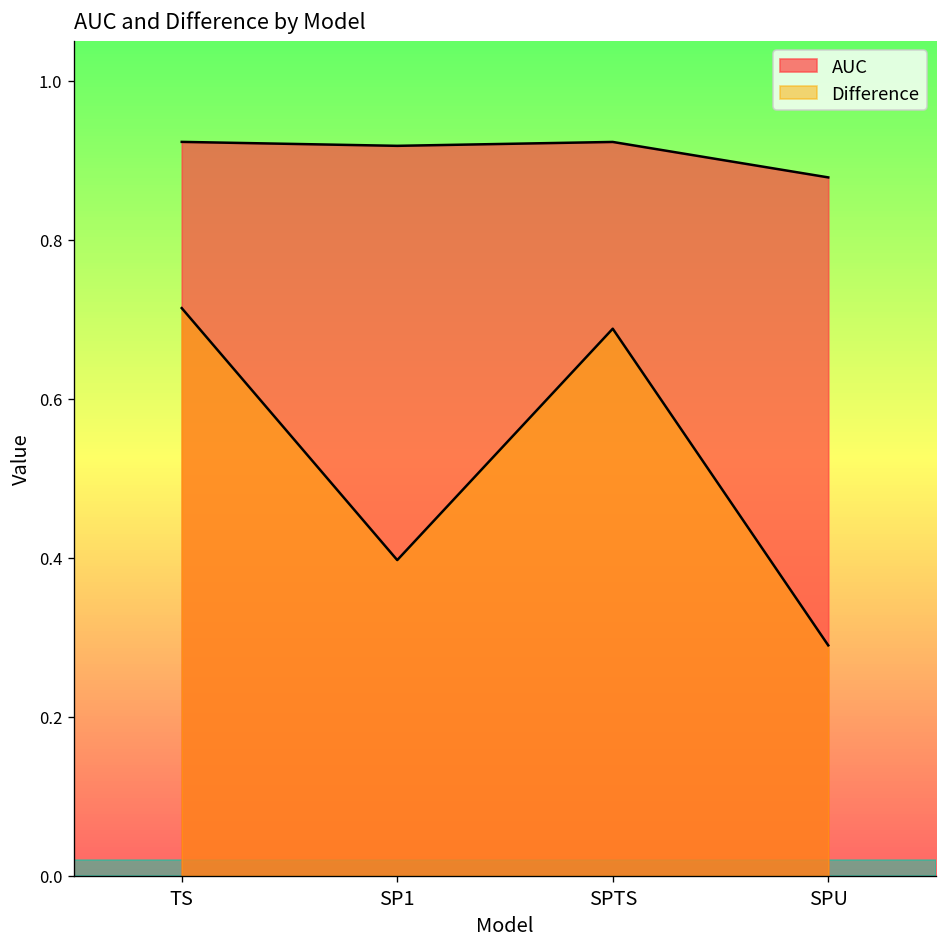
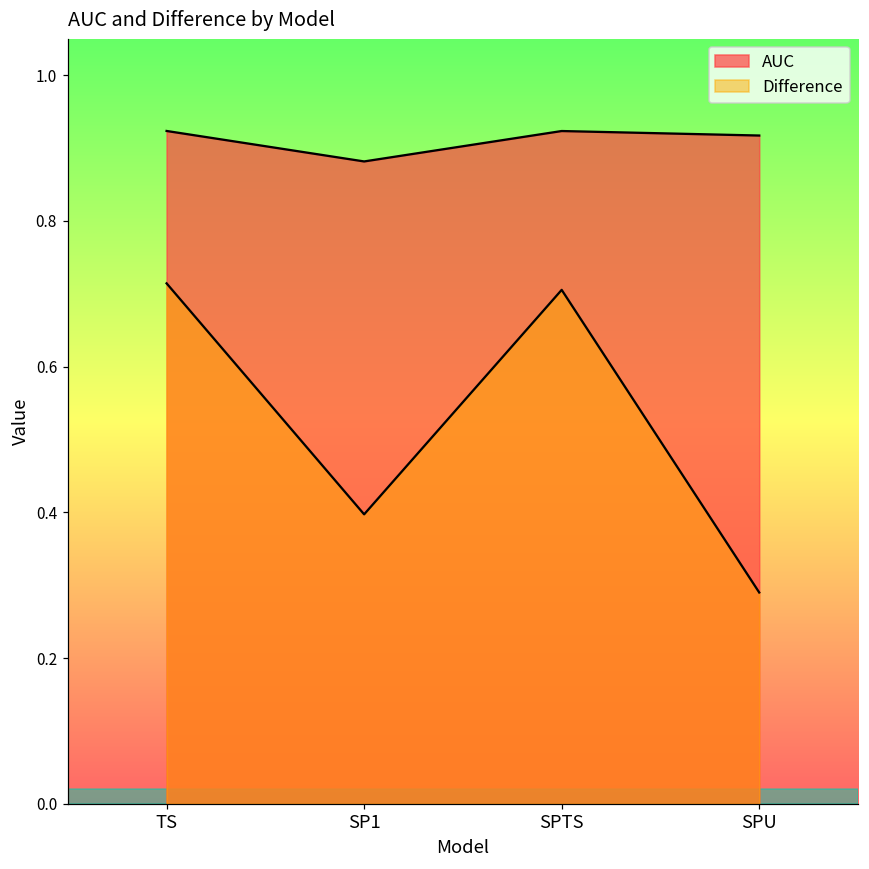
AUC, SP1: 0.92 -> 0.88
Difference, SPTS: 0.69 -> 0.71
AUC, SPU: 0.88 -> 0.92
